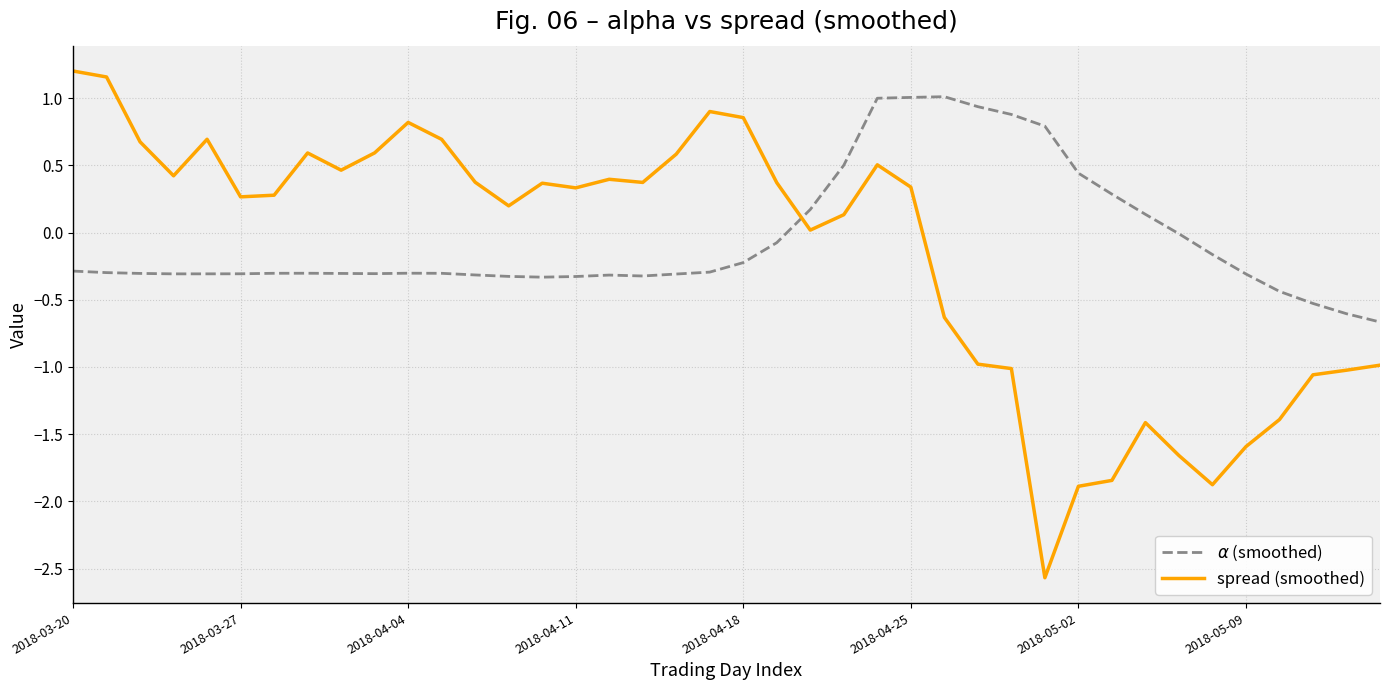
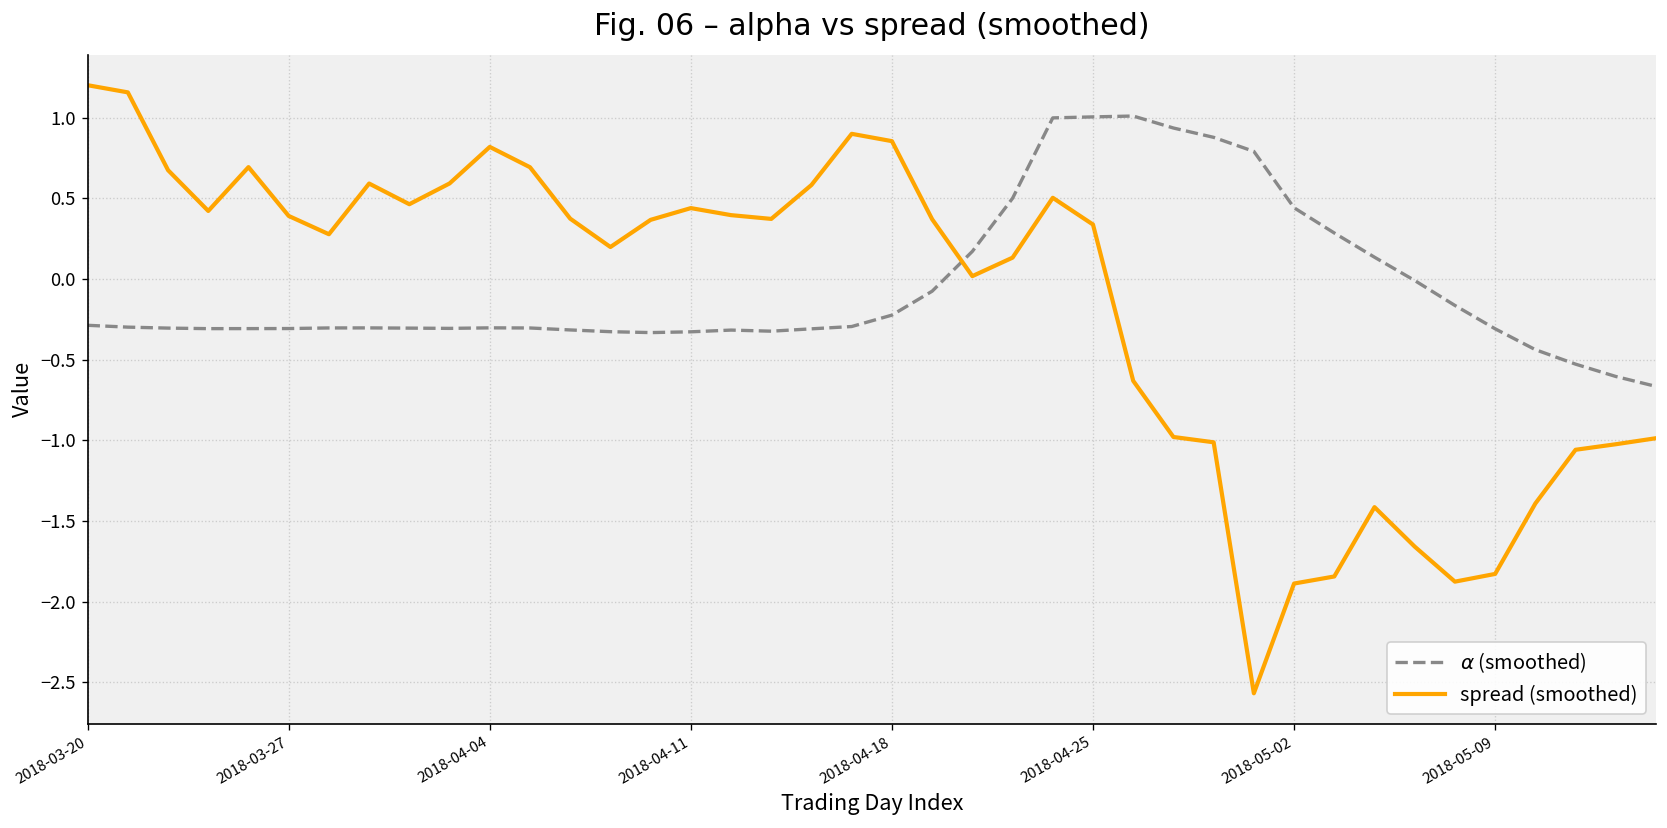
spread (smoothed), 2018-03-27: 0.27 -> 0.39
spread (smoothed), 2018-04-11: 0.33 -> 0.44
spread (smoothed), 2018-05-09: -1.59 -> -1.83
